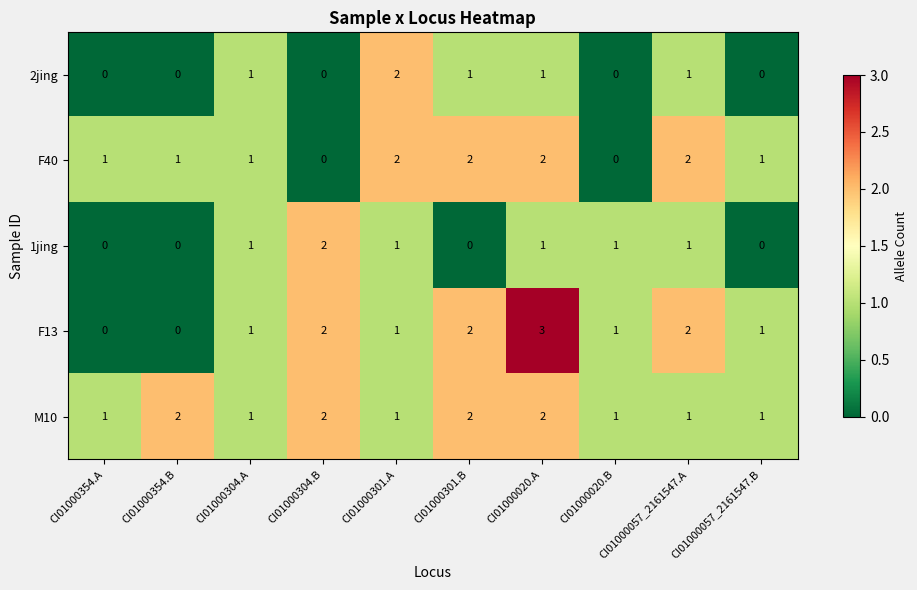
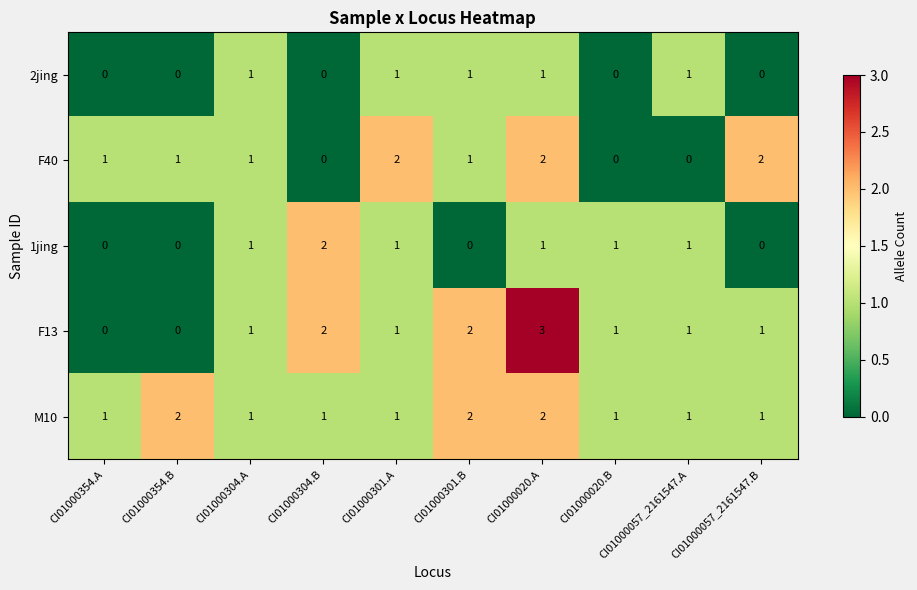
2jing, CI01000301.A: 2 -> 1
F40, CI01000301.B: 2 -> 1
F40, CI01000057_2161547.A: 2 -> 0
F40, CI01000057_2161547.B: 1 -> 2
F13, CI01000057_2161547.A: 2 -> 1
M10, CI01000304.B: 2 -> 1
